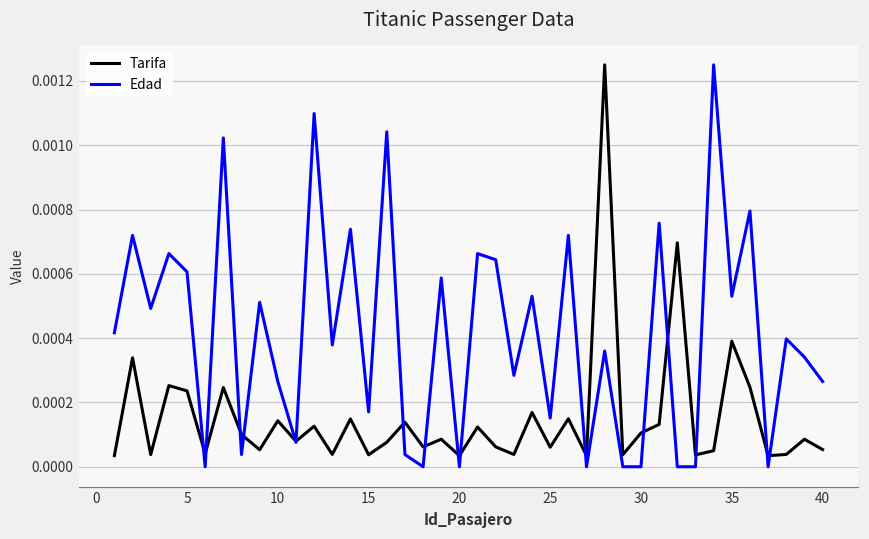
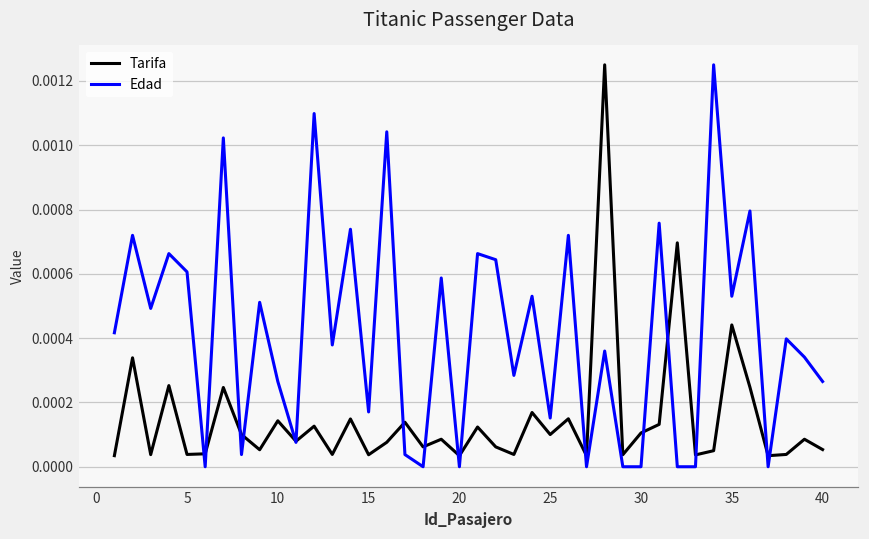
Tarifa, 5: 0.00024 -> 0.00004
Tarifa, 25: 0.00006 -> 0.00010
Tarifa, 35: 0.00039 -> 0.00044
